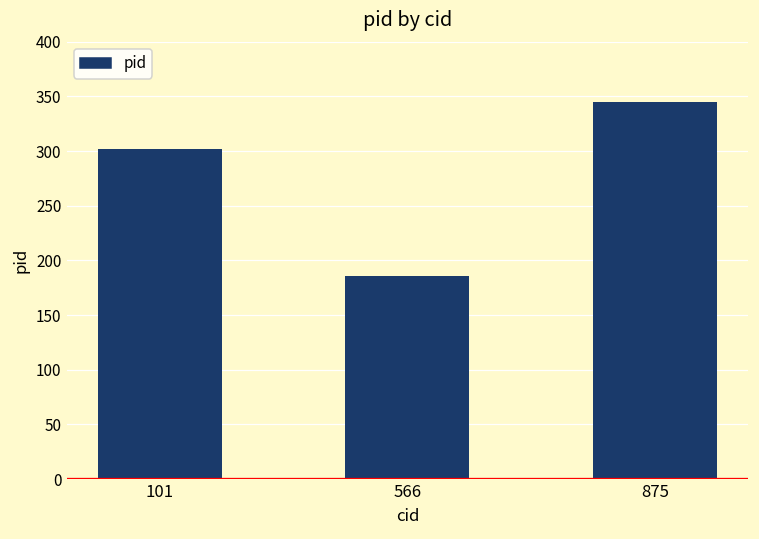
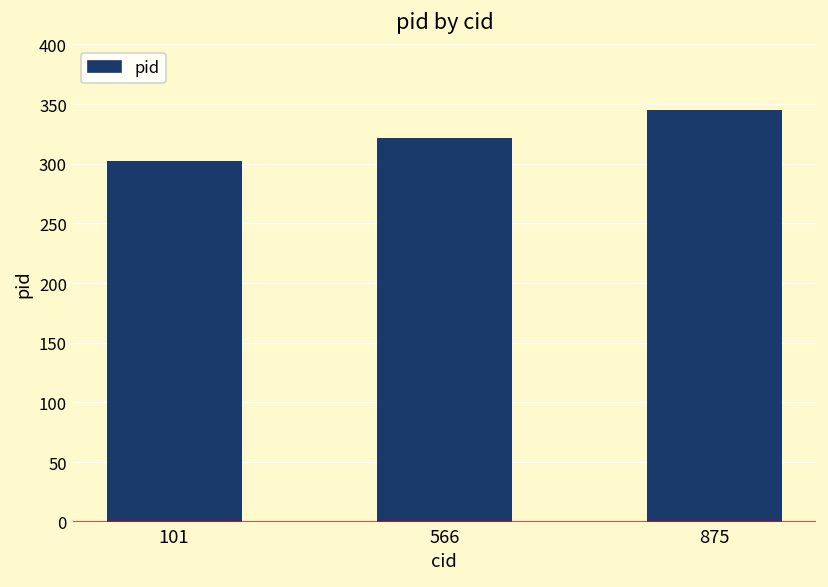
566: 190 -> 320
